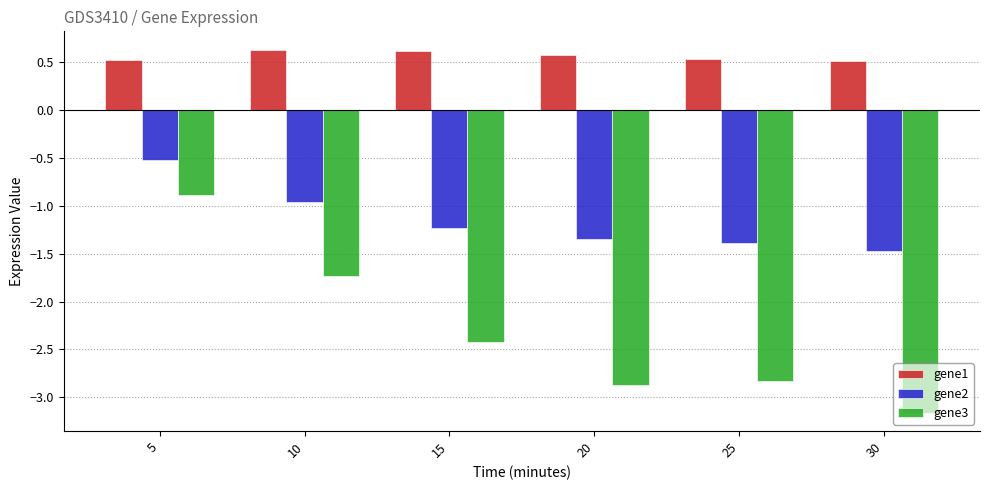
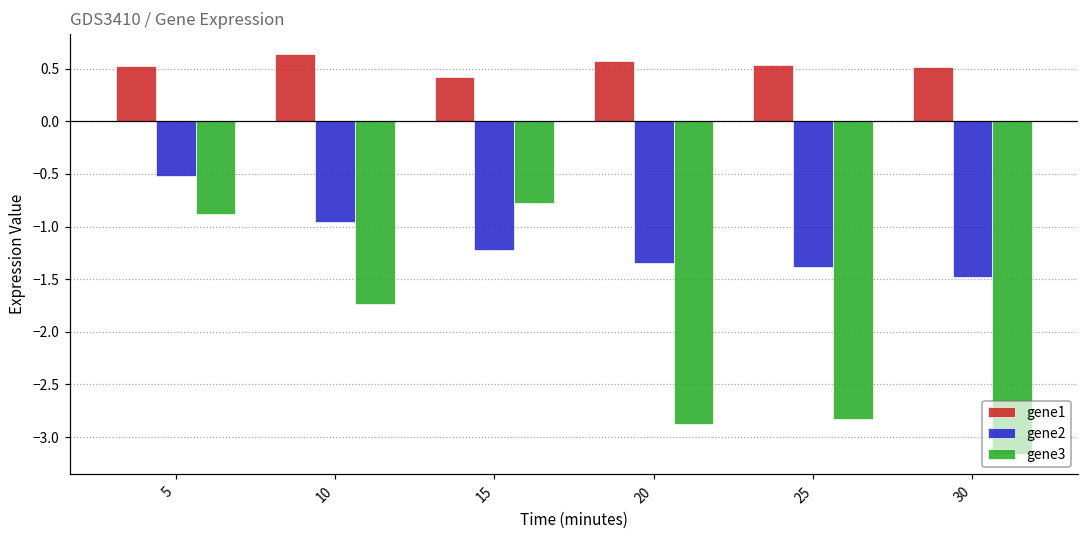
gene1, 15: 0.6 -> 0.4
gene3, 15: -2.4 -> -0.8
